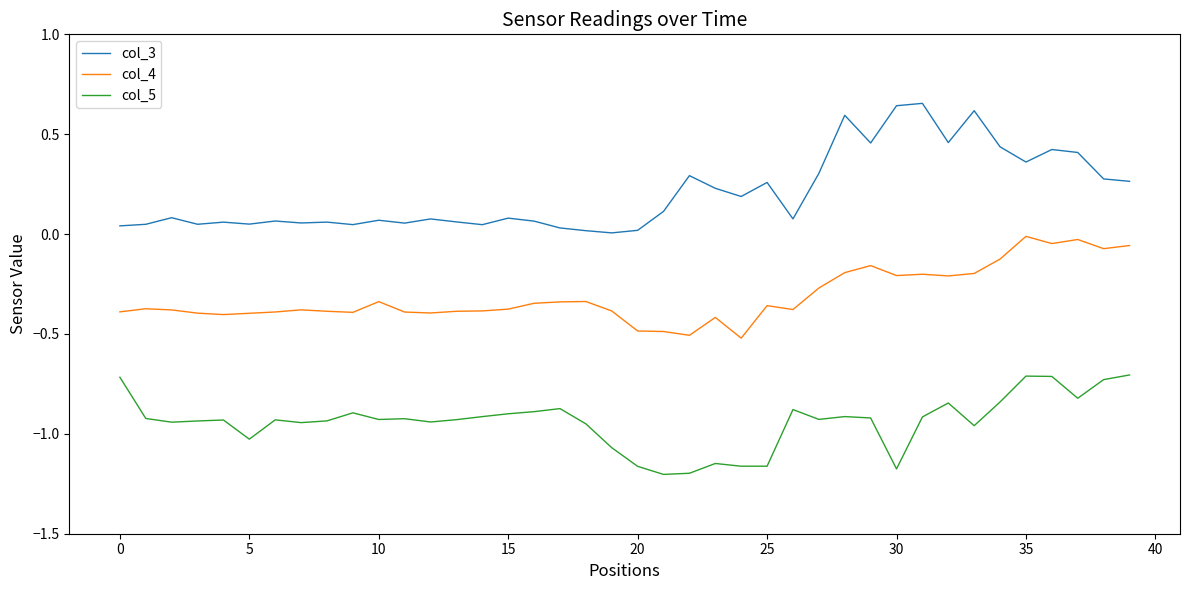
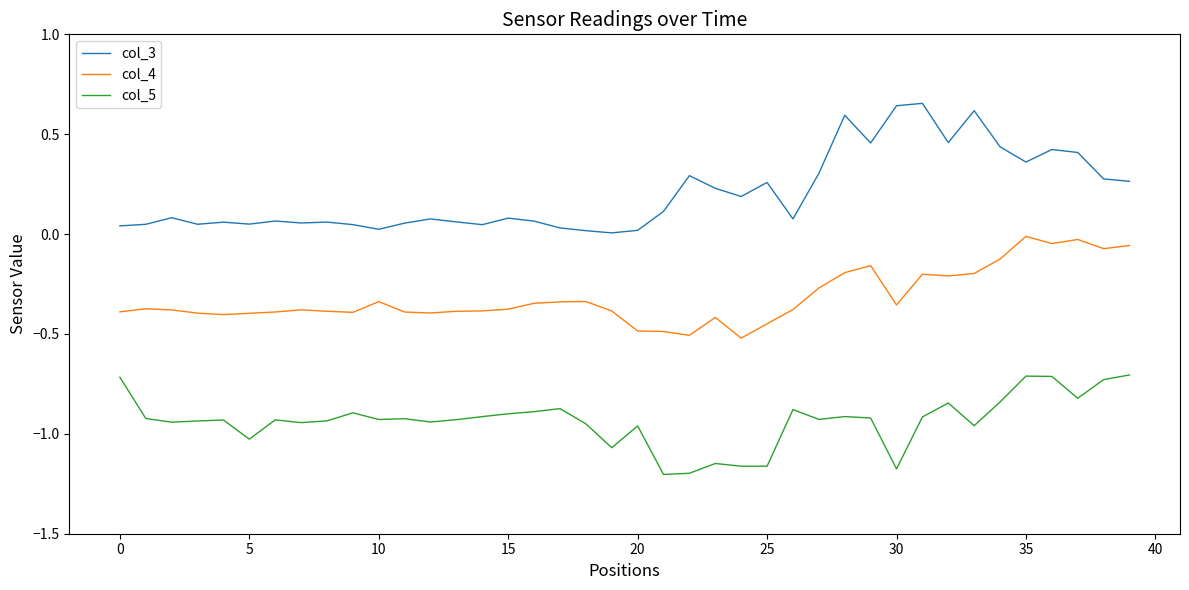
col_3, 10: 0.07 -> 0.02
col_5, 20: -1.16 -> -0.96
col_4, 25: -0.36 -> -0.45
col_4, 30: -0.21 -> -0.35
